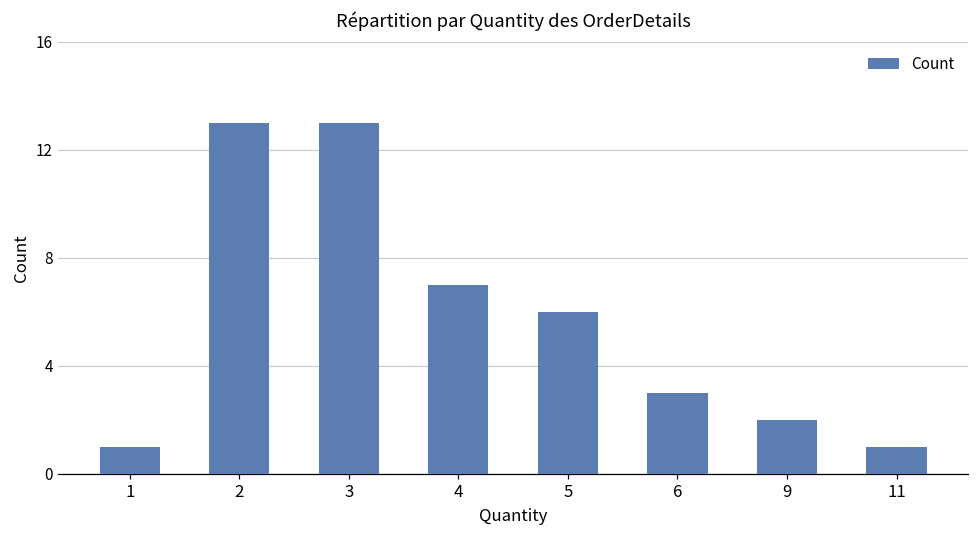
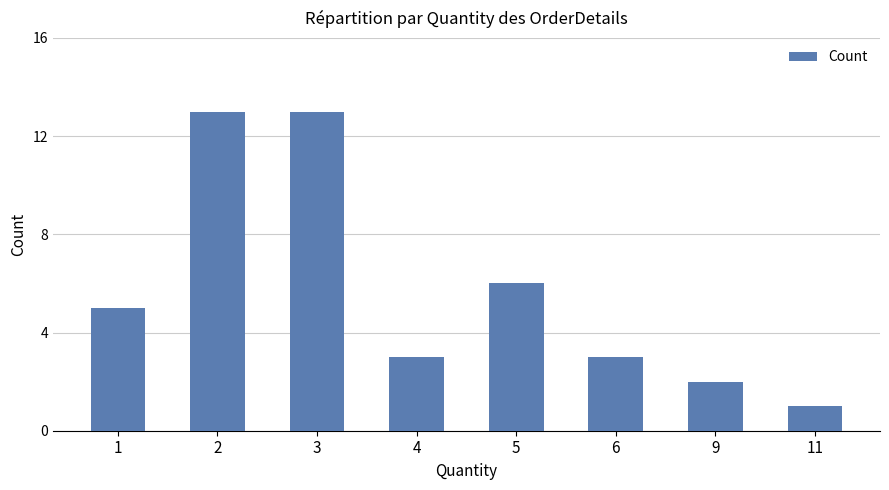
1: 1 -> 5
4: 7 -> 3
